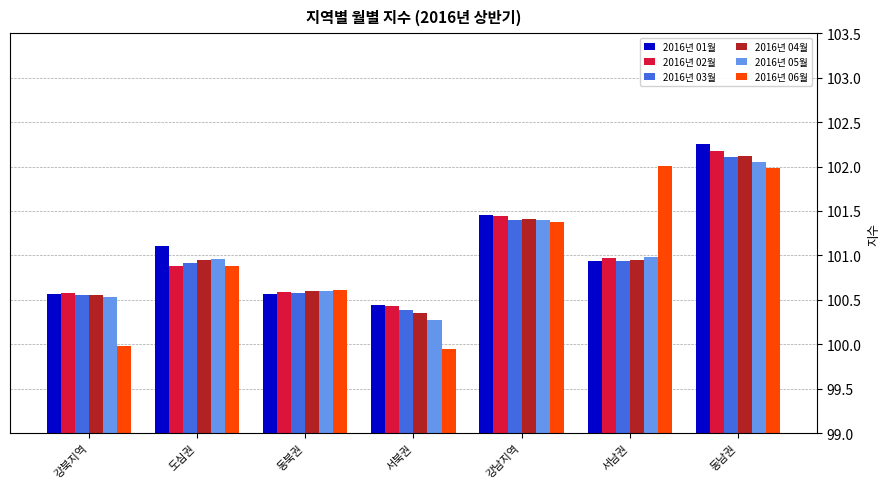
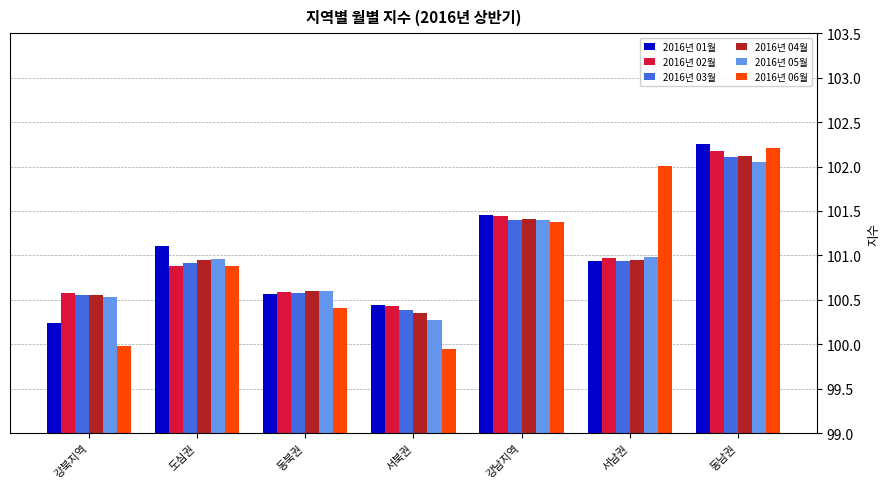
2016년 01월, 강북지역: 100.6 -> 100.2
2016년 06월, 동북권: 100.6 -> 100.4
2016년 06월, 동남권: 102.0 -> 102.2
